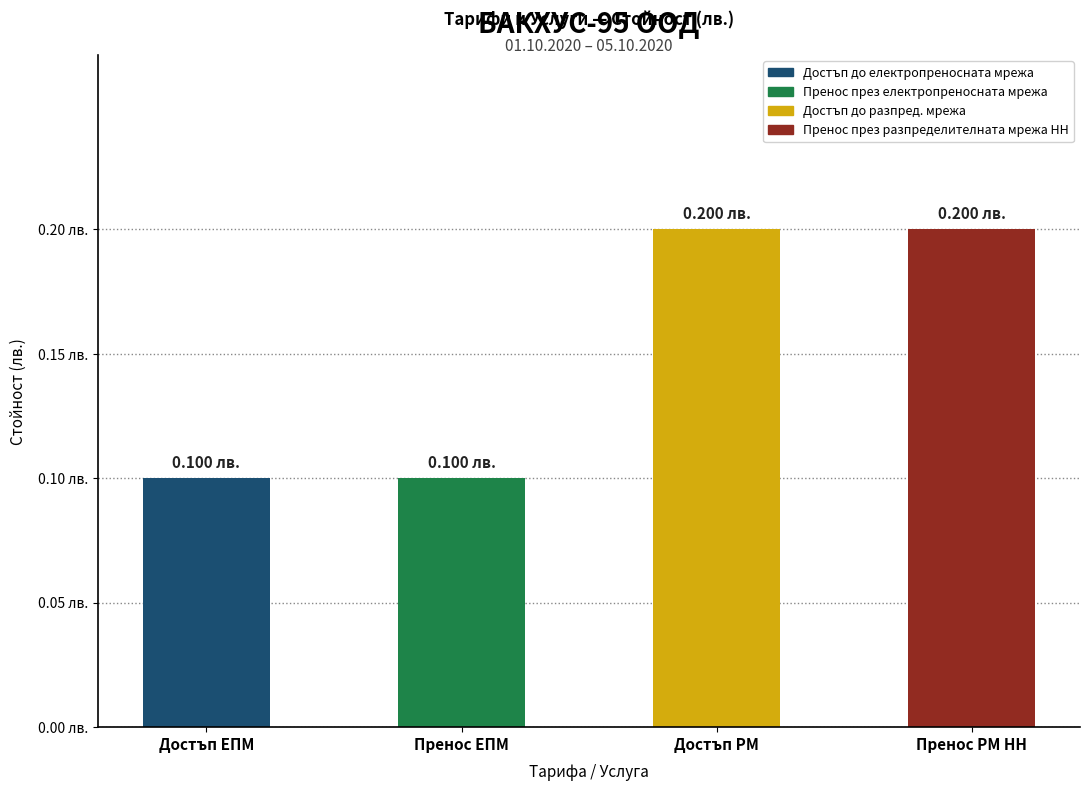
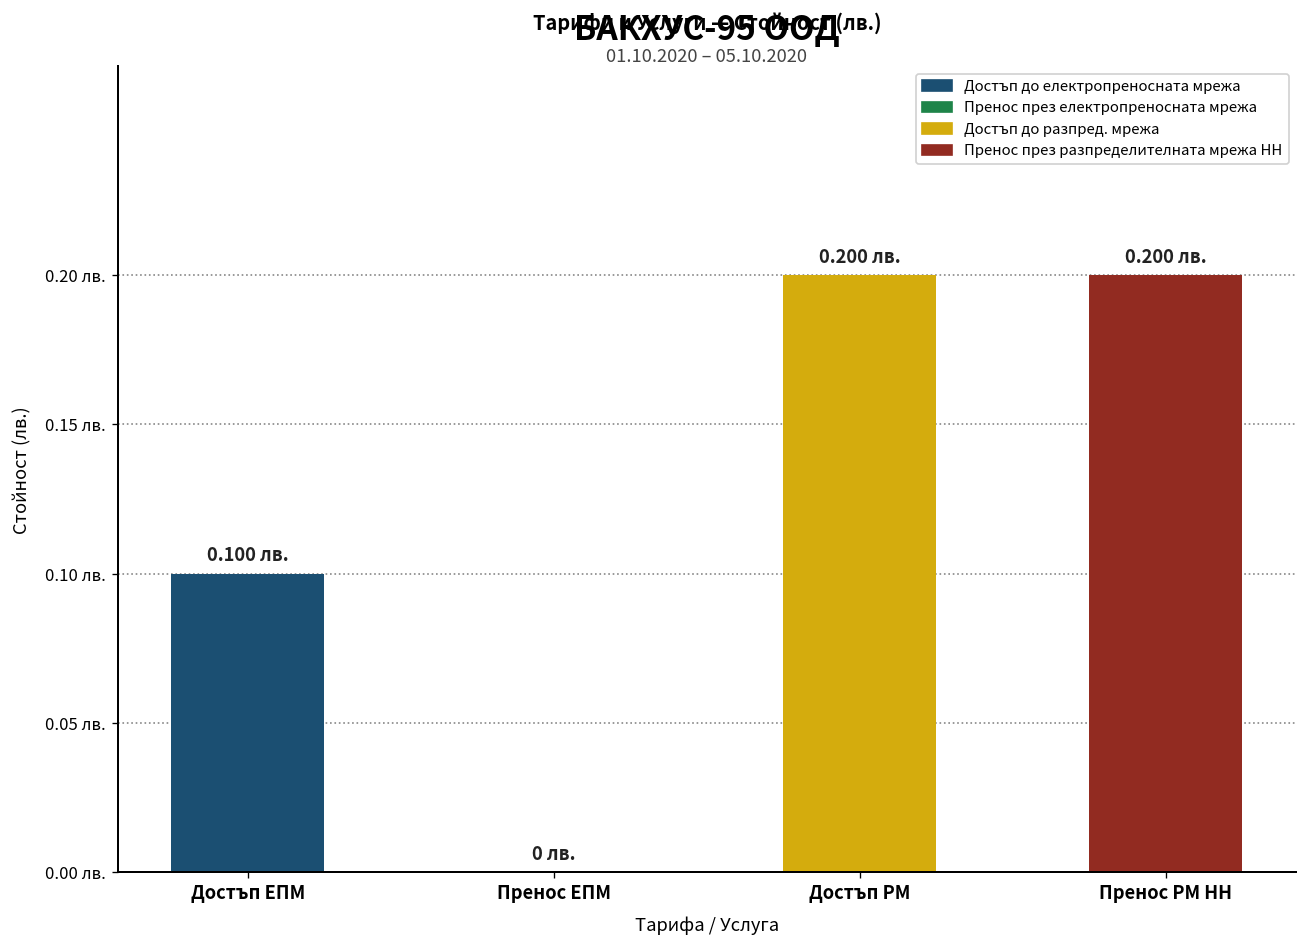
Пренос ЕПМ: 0.100 -> 0
